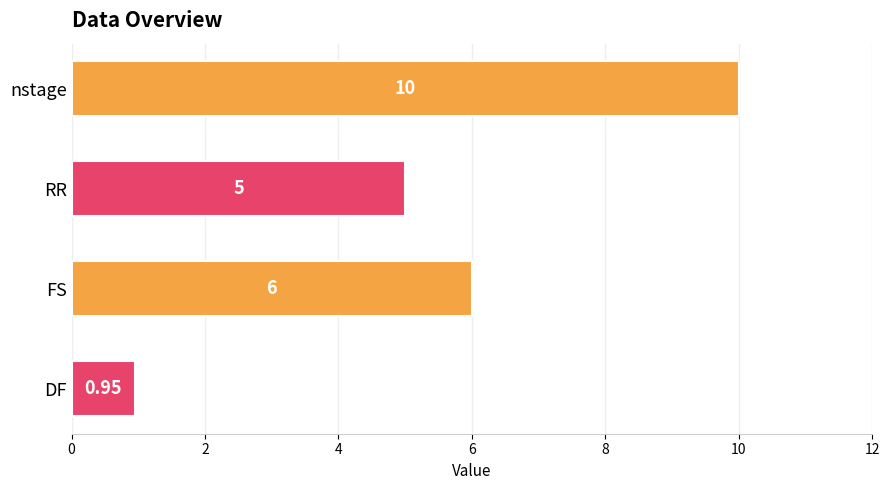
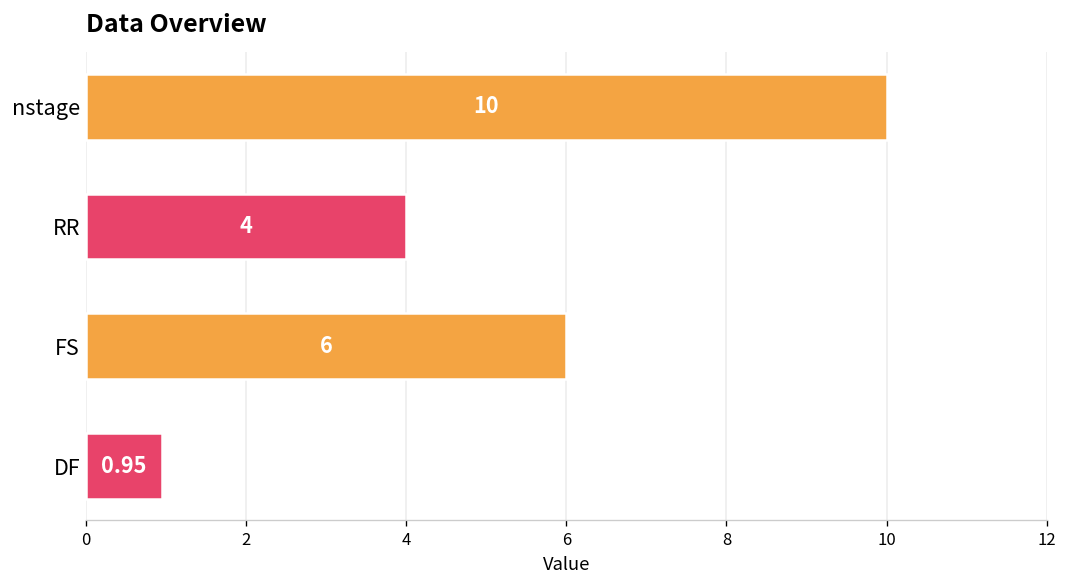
RR: 5 -> 4
